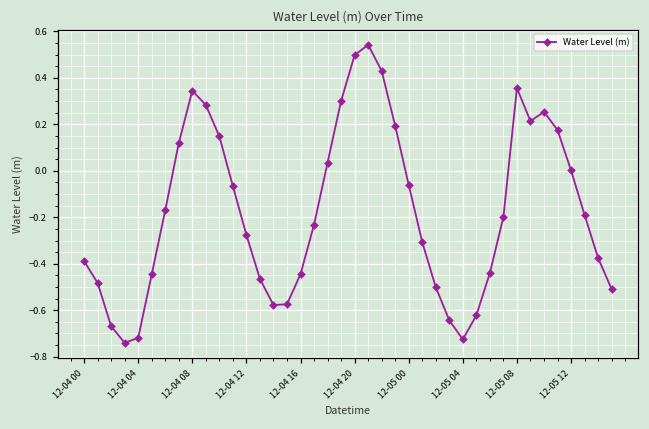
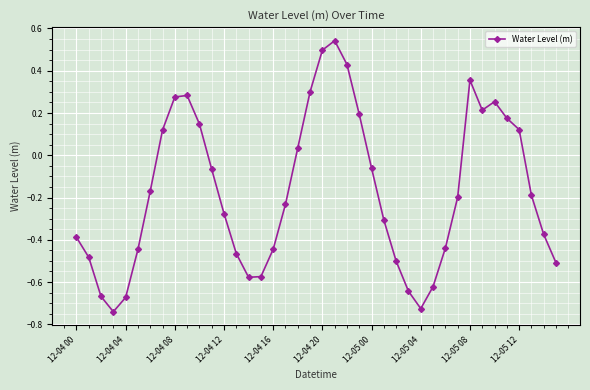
12-04 04: -0.72 -> -0.67
12-04 08: 0.34 -> 0.28
12-05 12: 0.00 -> 0.12
